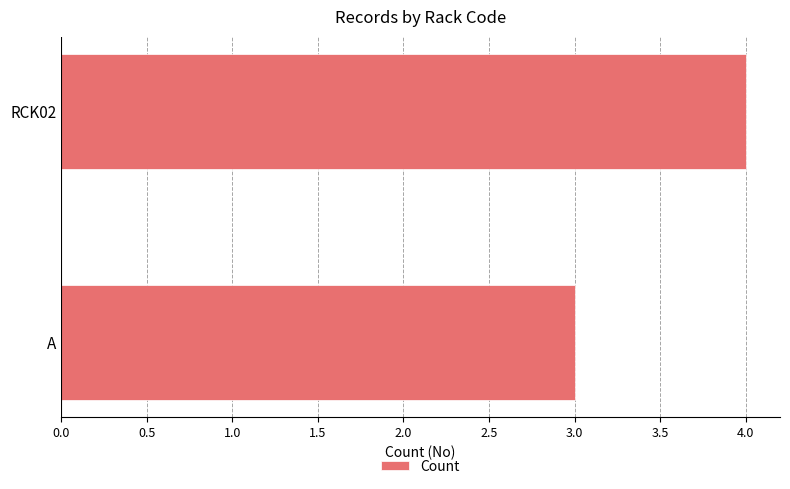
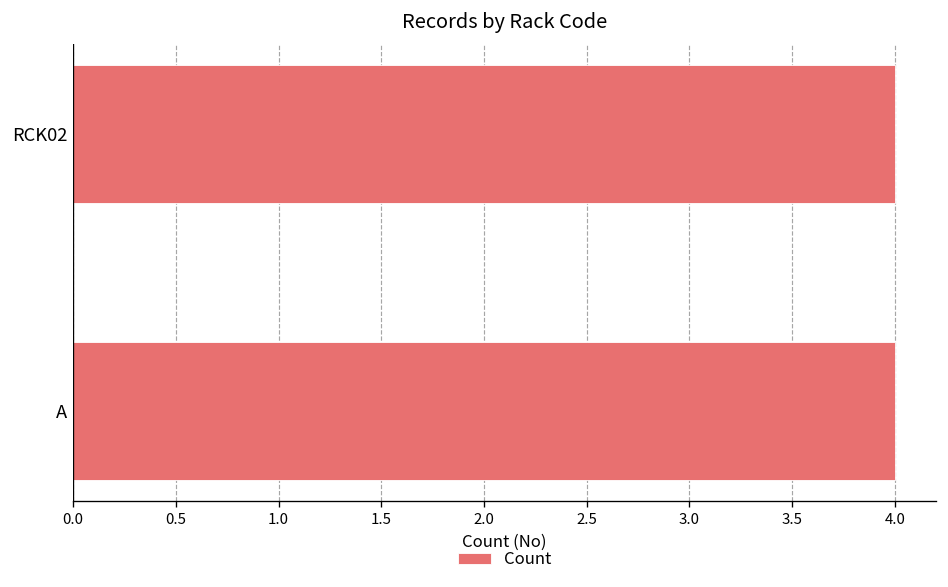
A: 3 -> 4
